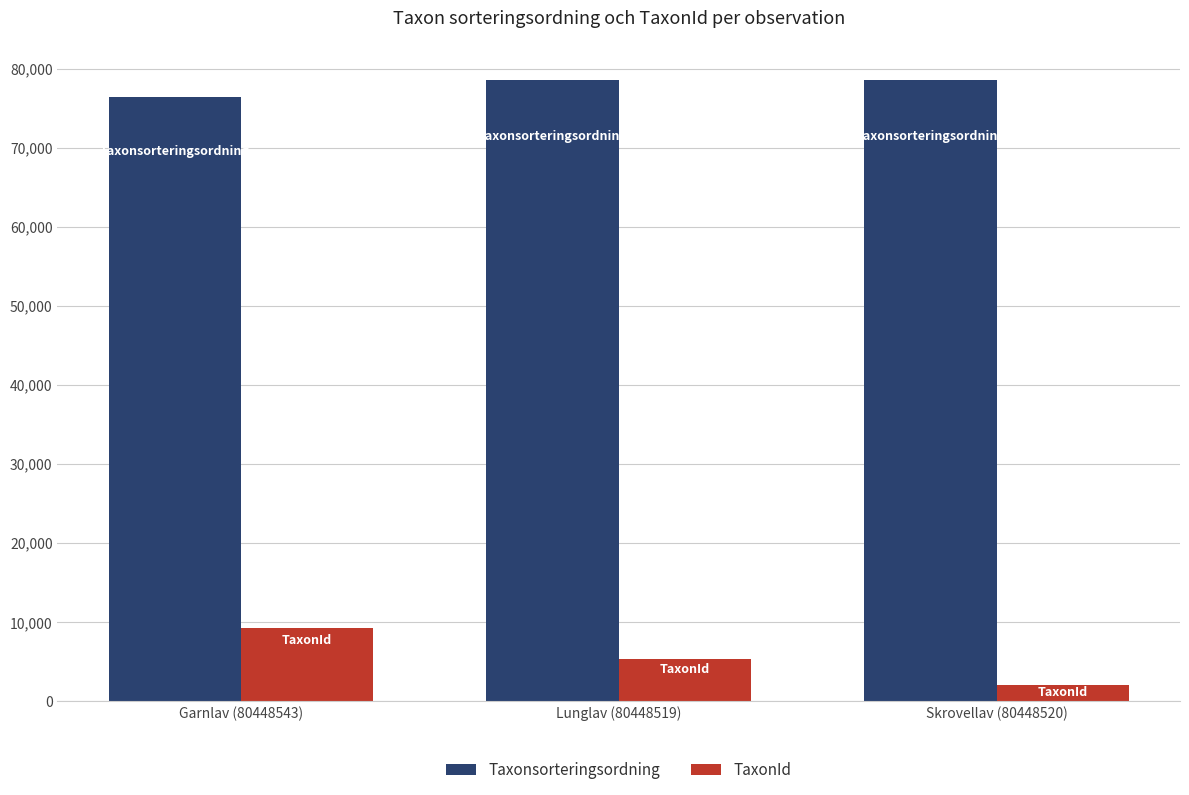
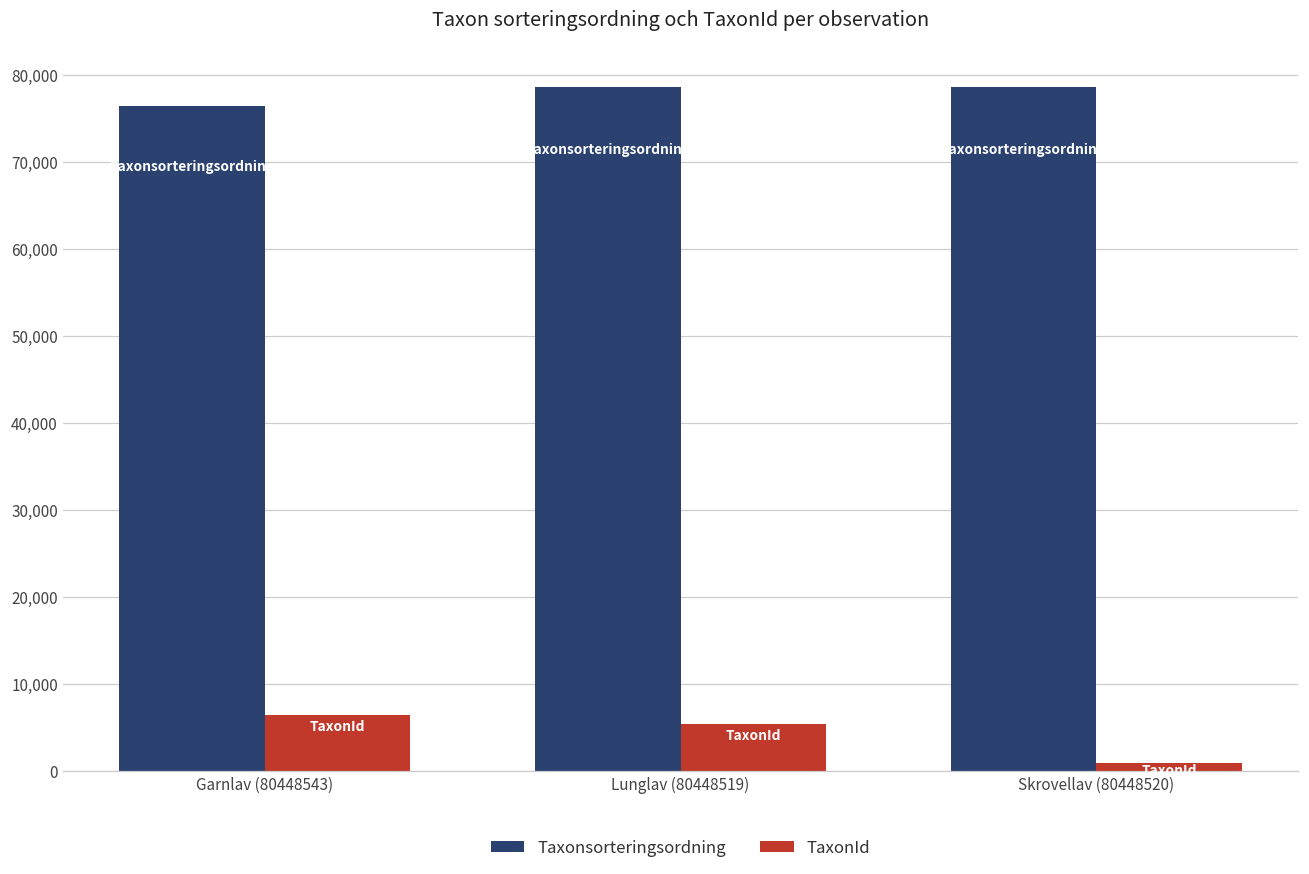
TaxonId, Garnlav (80448543): 9,000 -> 6,000
TaxonId, Skrovellav (80448520): 2,000 -> 1,000
